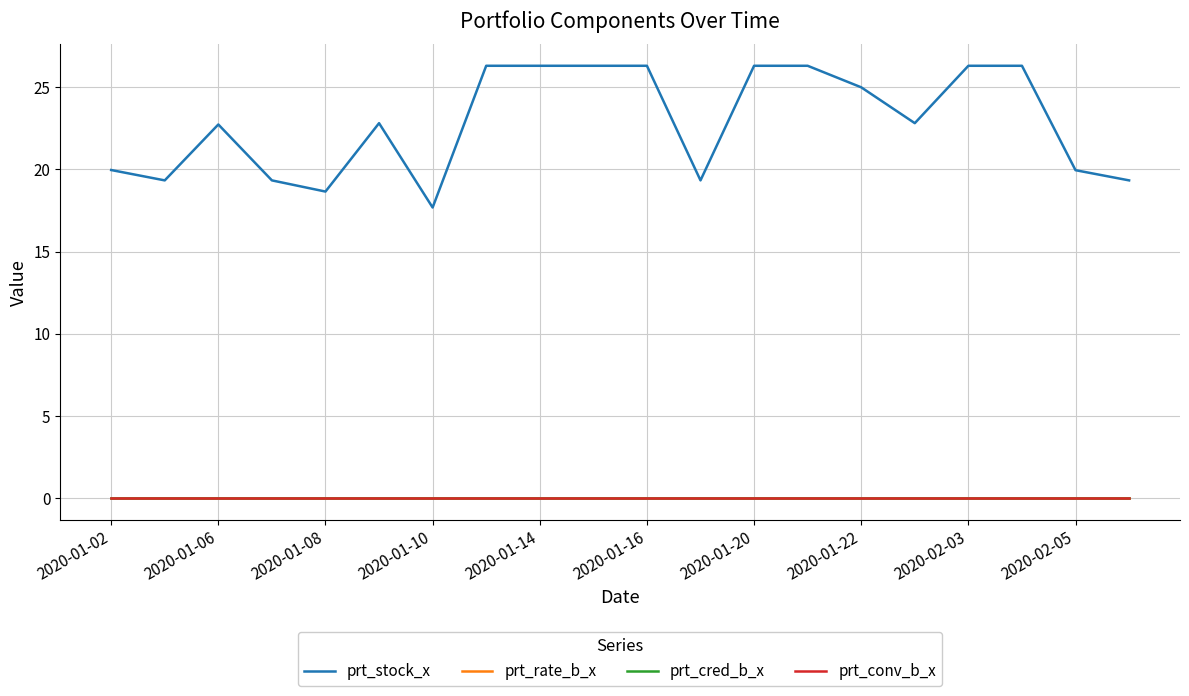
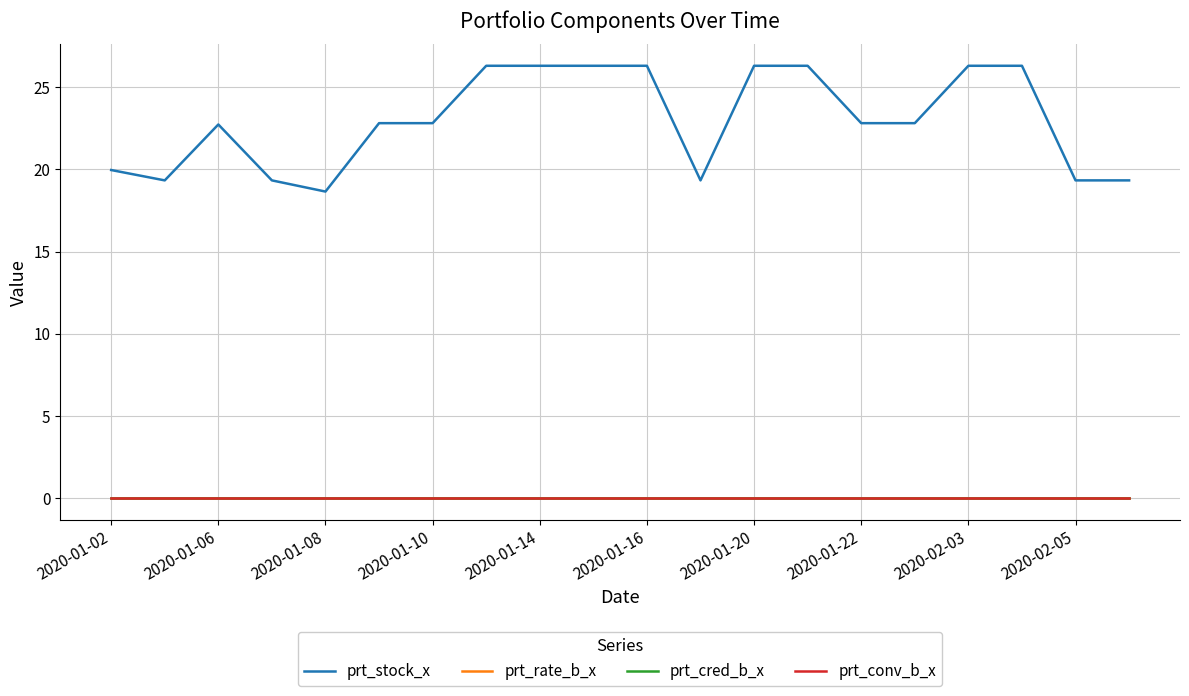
prt_stock_x, 2020-01-10: 17.7 -> 22.8
prt_stock_x, 2020-01-22: 25.0 -> 22.8
prt_stock_x, 2020-02-05: 20.0 -> 19.3
